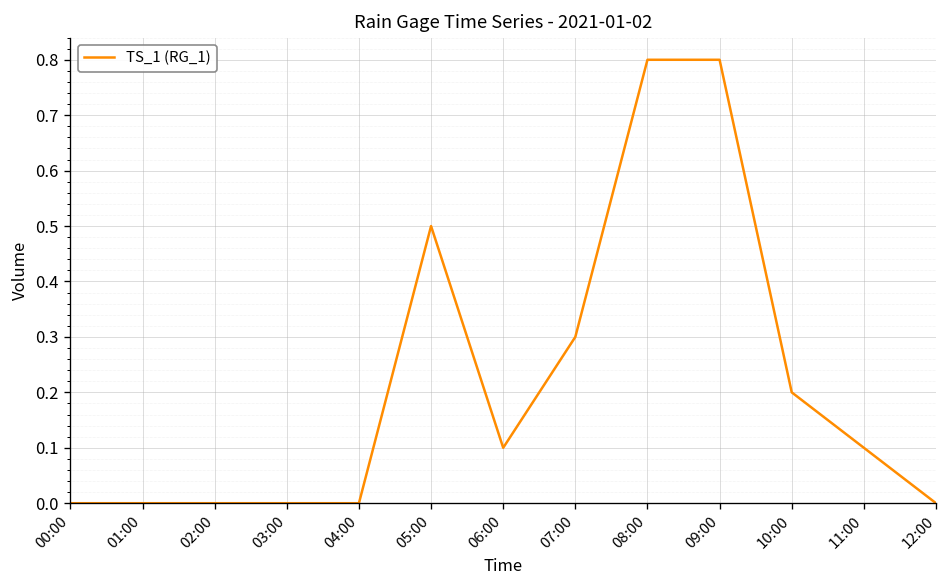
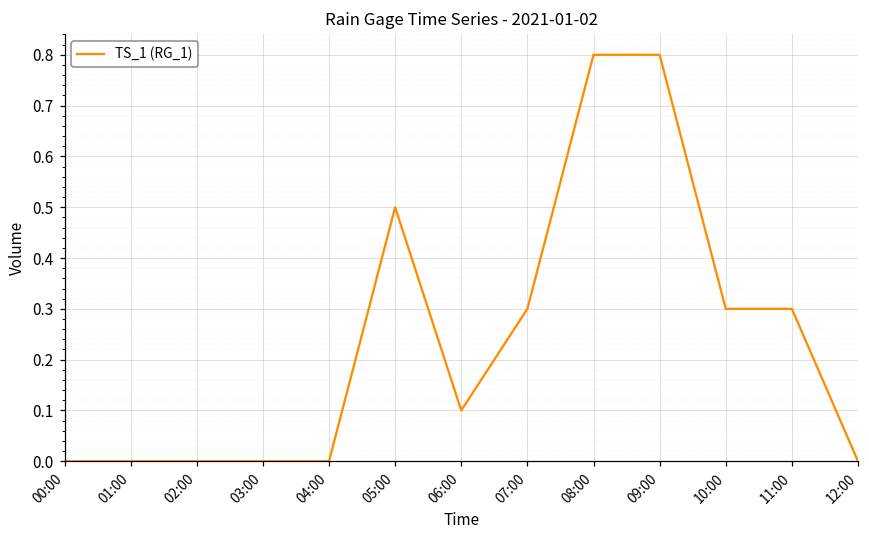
10:00: 0.2 -> 0.3
11:00: 0.1 -> 0.3
